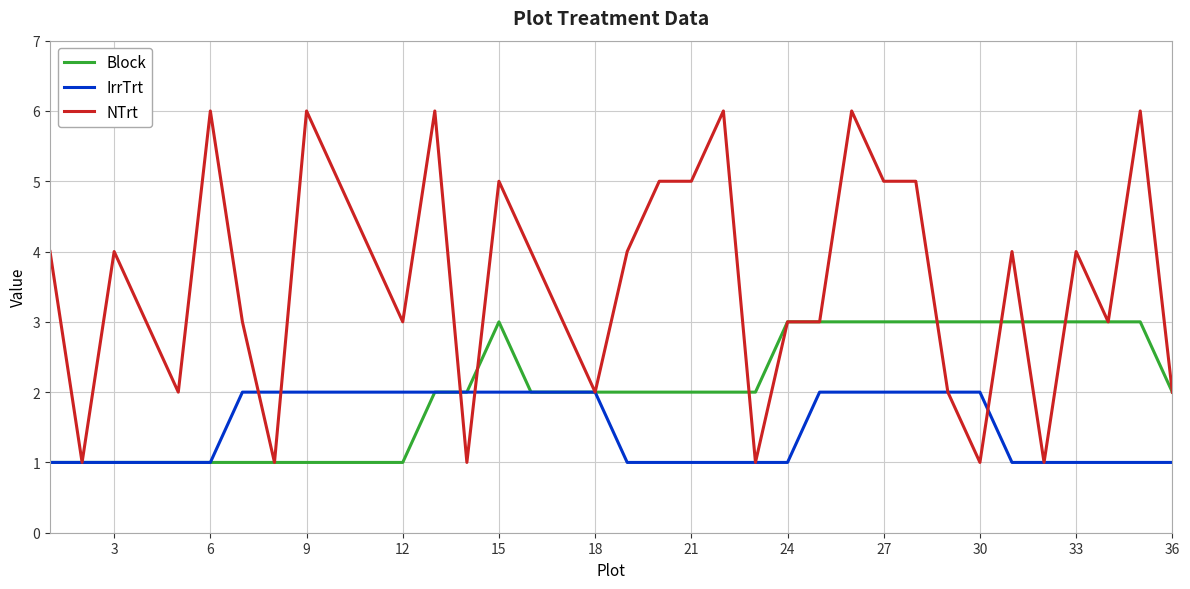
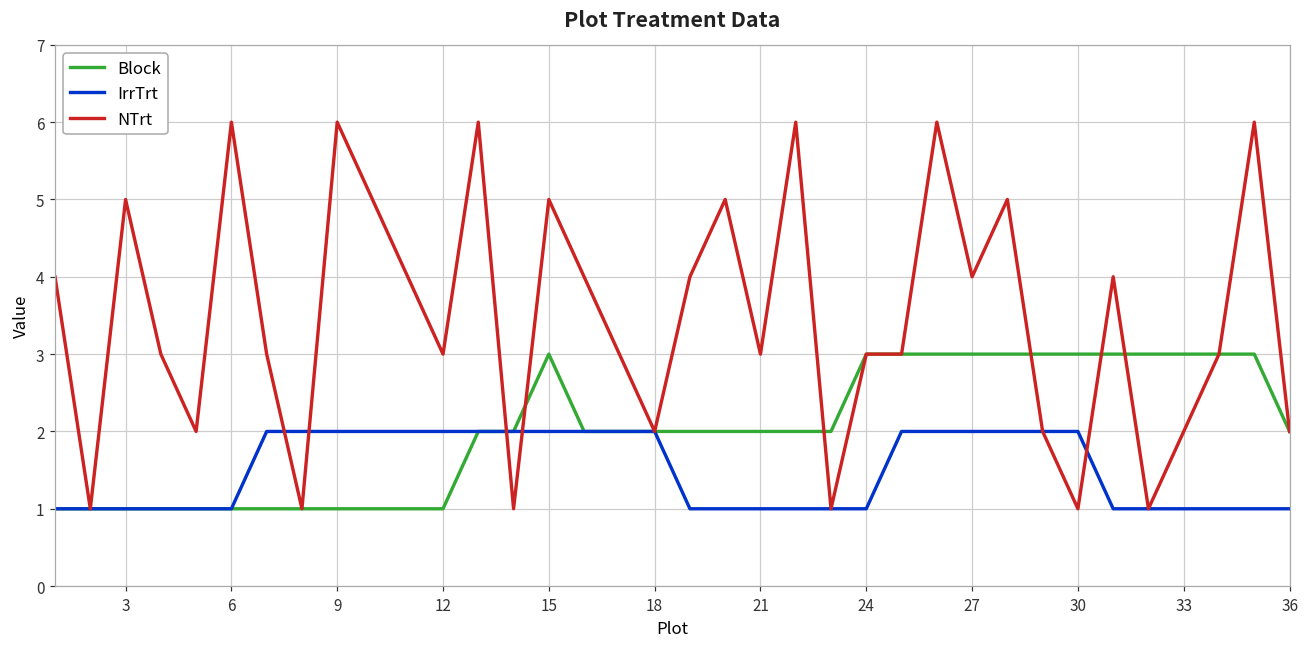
NTrt, 3: 4 -> 5
NTrt, 21: 5 -> 3
NTrt, 27: 5 -> 4
NTrt, 33: 4 -> 2
